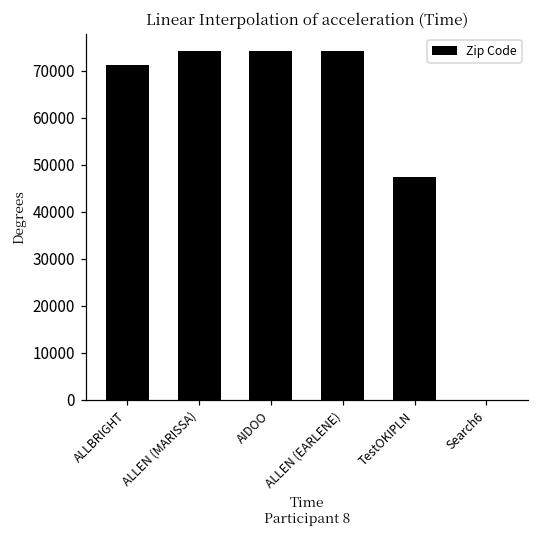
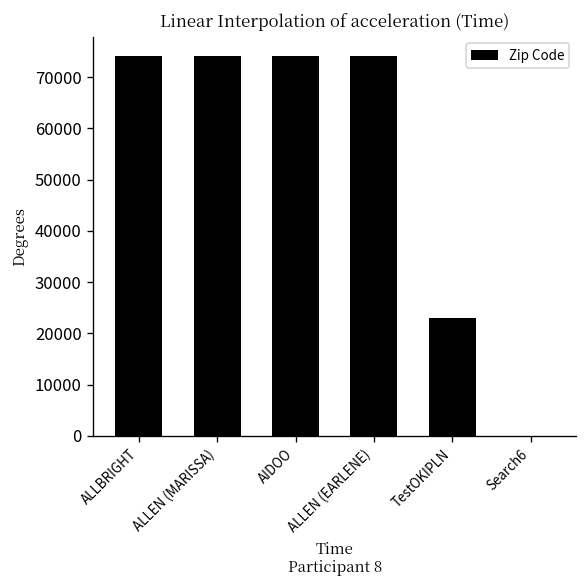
ALLBRIGHT: 71000 -> 74000
TestOKIPLN: 47000 -> 23000
